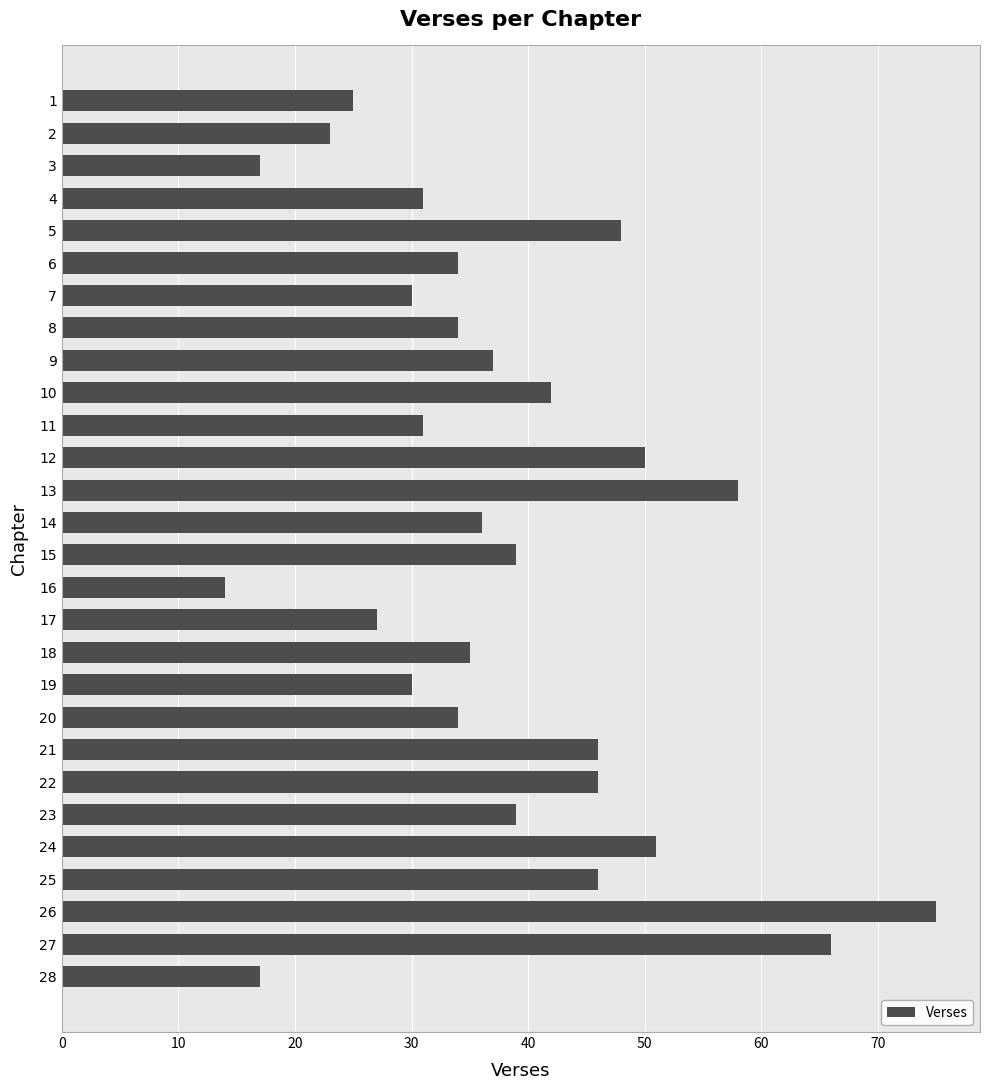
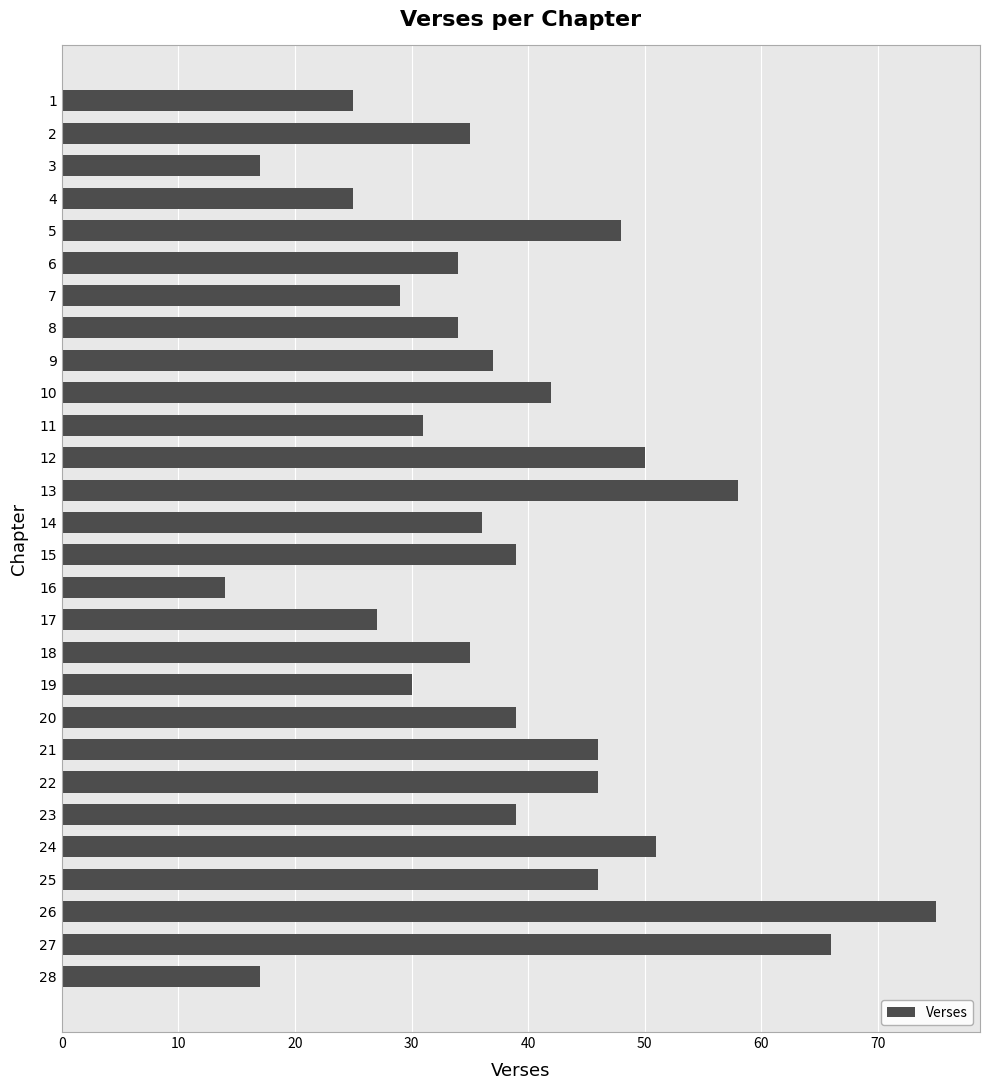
2: 23 -> 35
4: 31 -> 25
7: 30 -> 29
20: 34 -> 39
